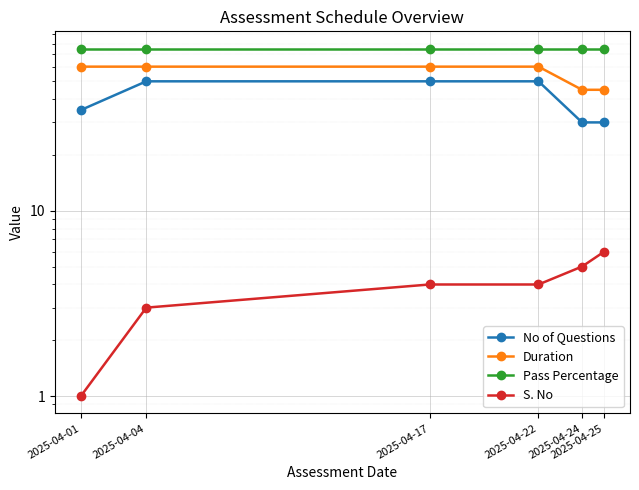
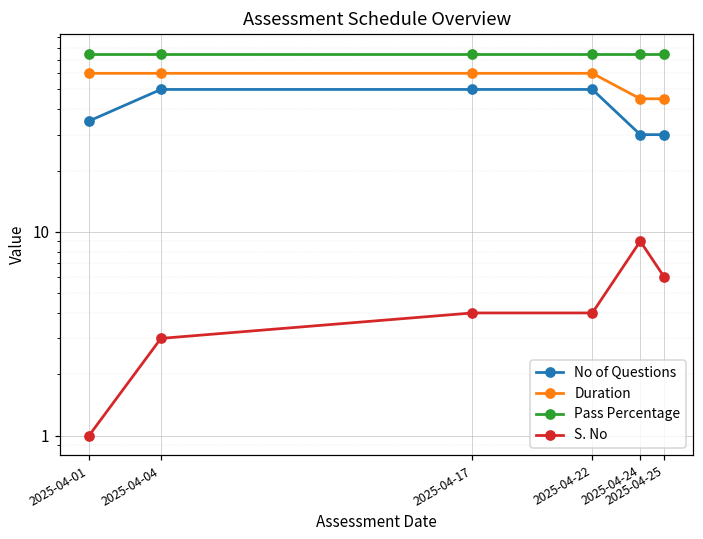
S. No, 2025-04-24: 5 -> 9
